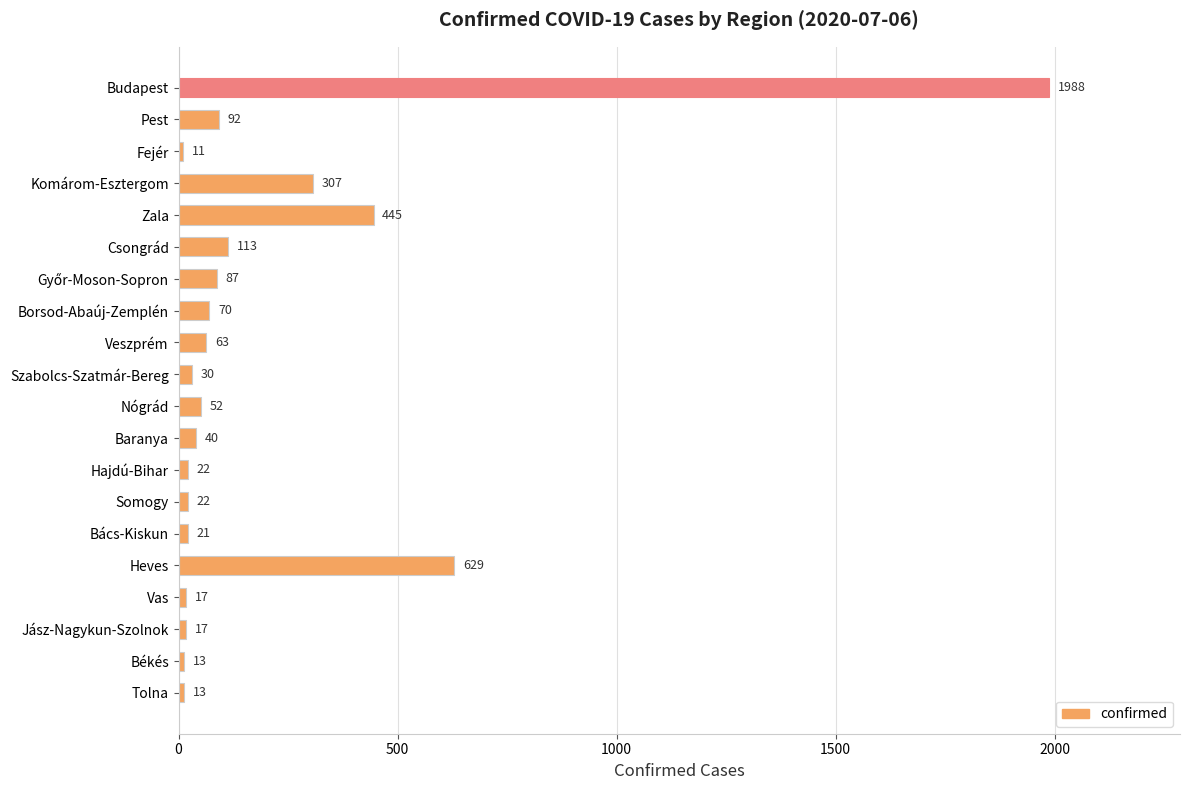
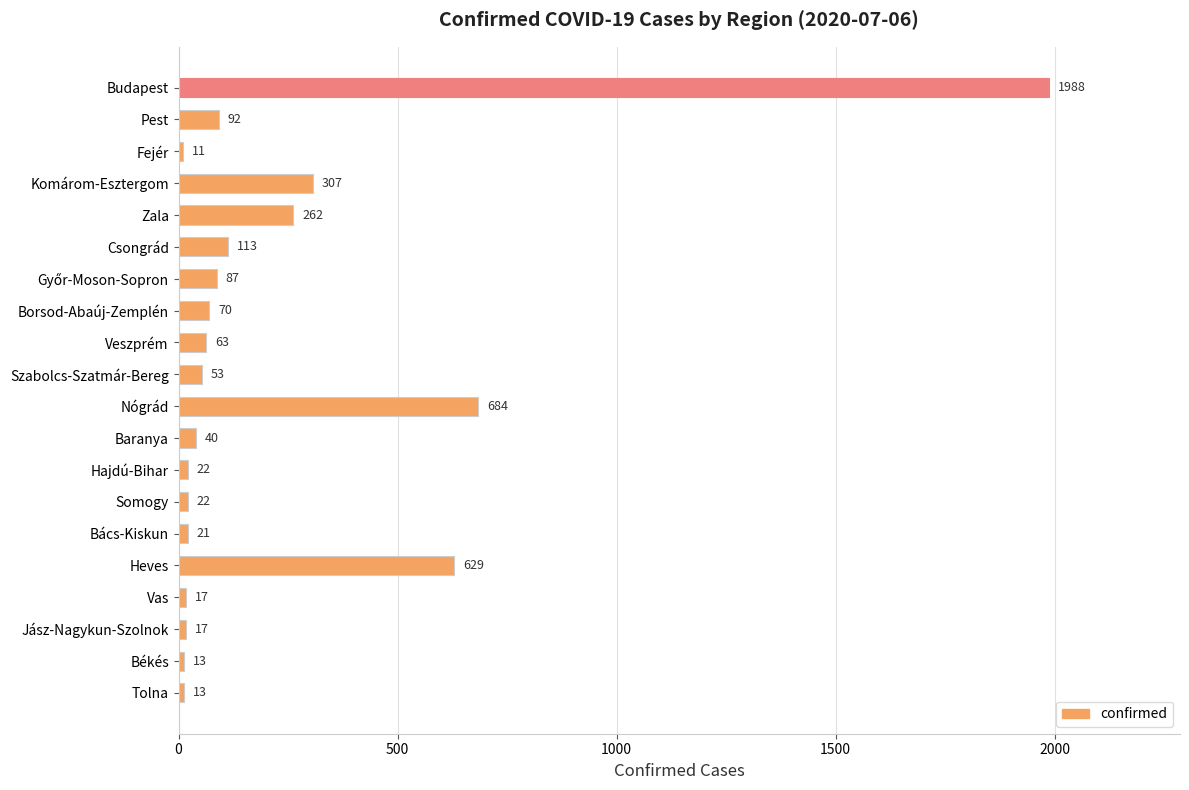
Zala: 445 -> 262
Szabolcs-Szatmár-Bereg: 30 -> 53
Nógrád: 52 -> 684
